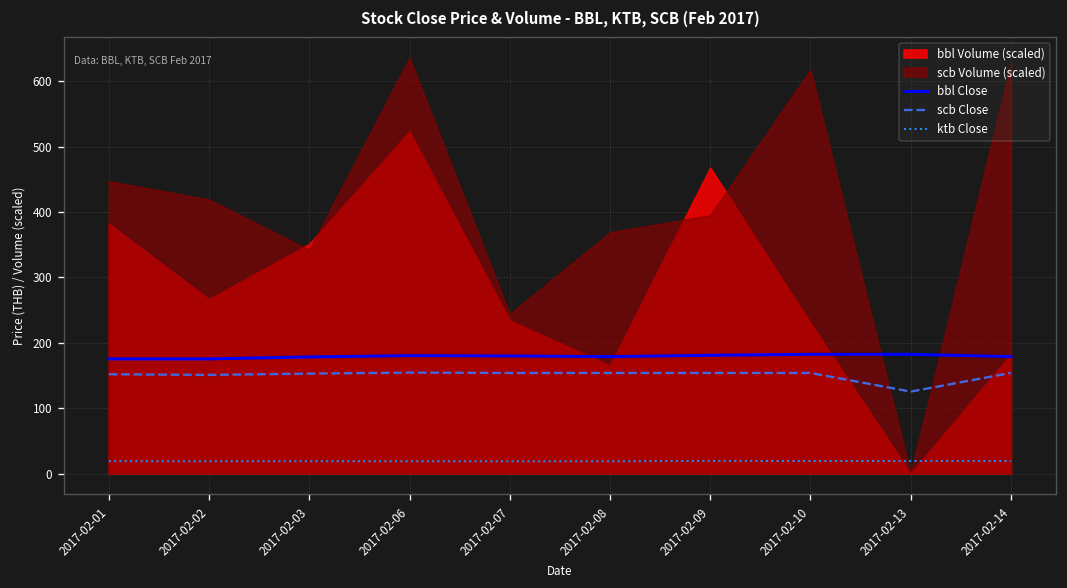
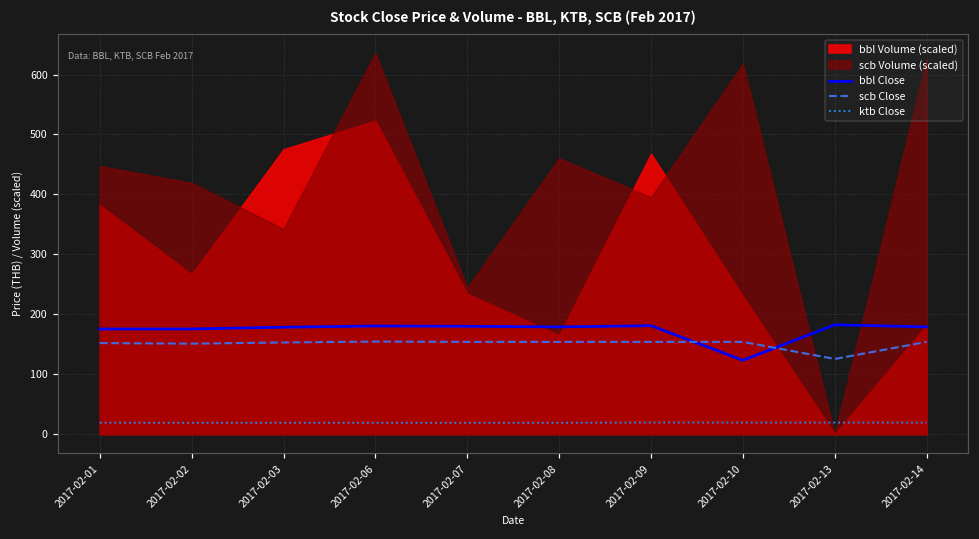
bbl Volume (scaled), 2017-02-03: 350 -> 480
scb Volume (scaled), 2017-02-08: 370 -> 460
bbl Close, 2017-02-10: 180 -> 120
